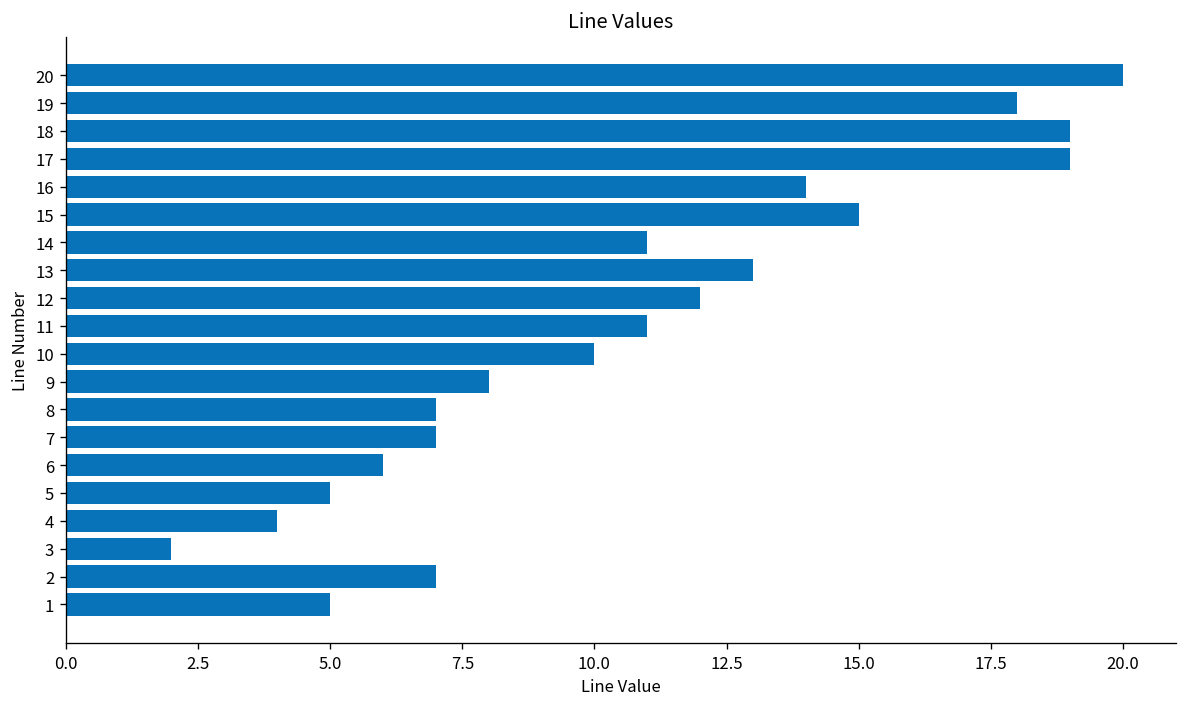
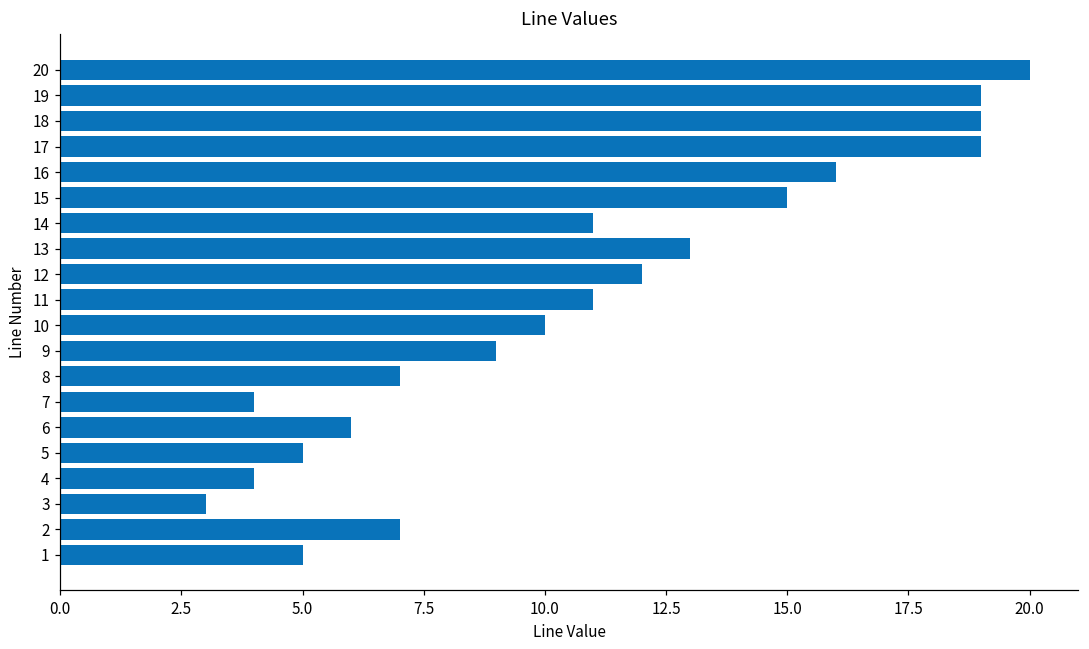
19: 18 -> 19
16: 14 -> 16
9: 8 -> 9
7: 7 -> 4
3: 2 -> 3
